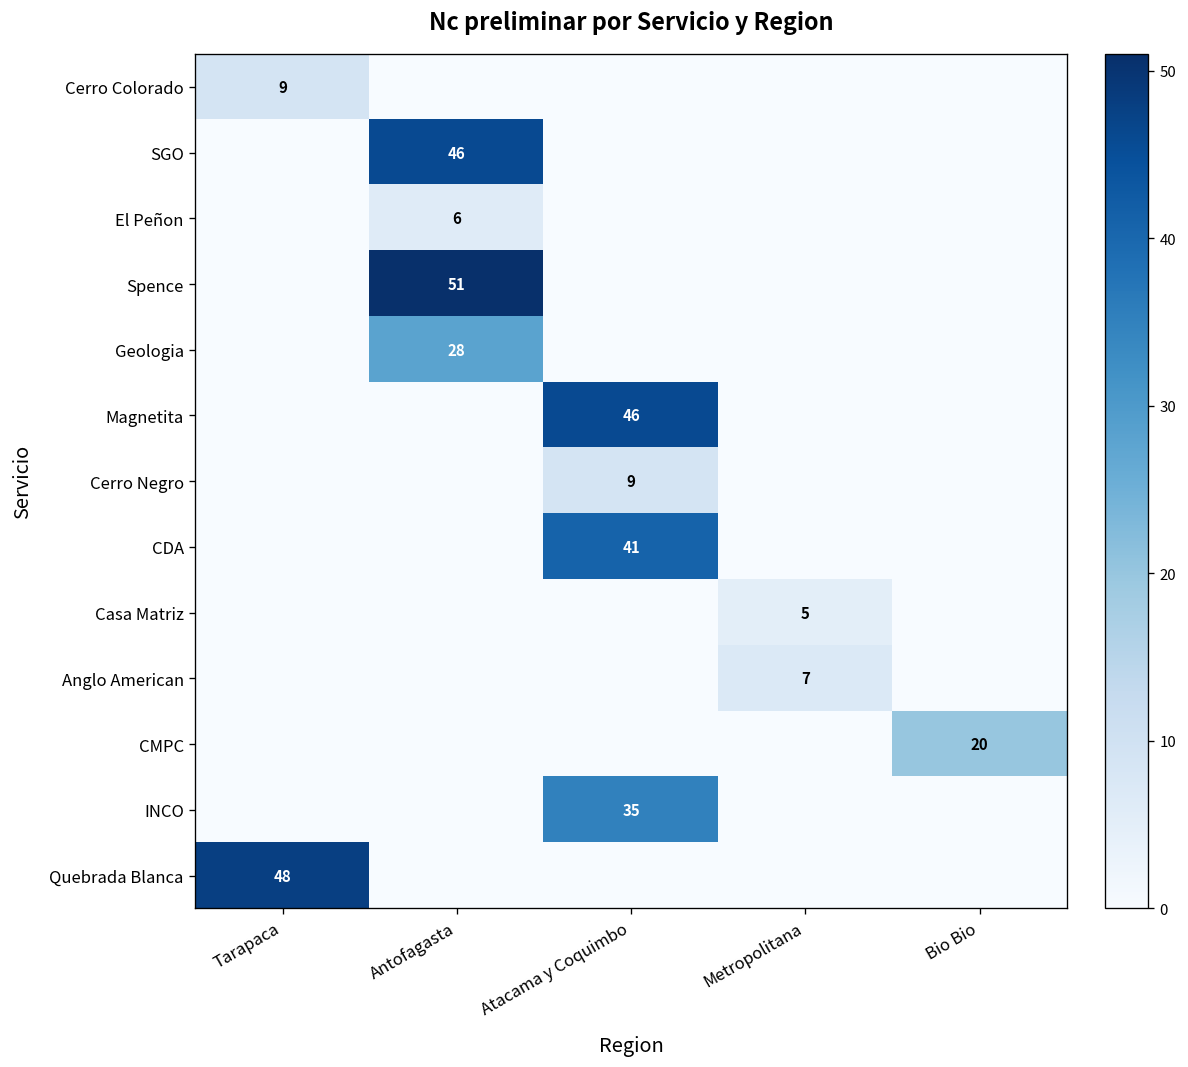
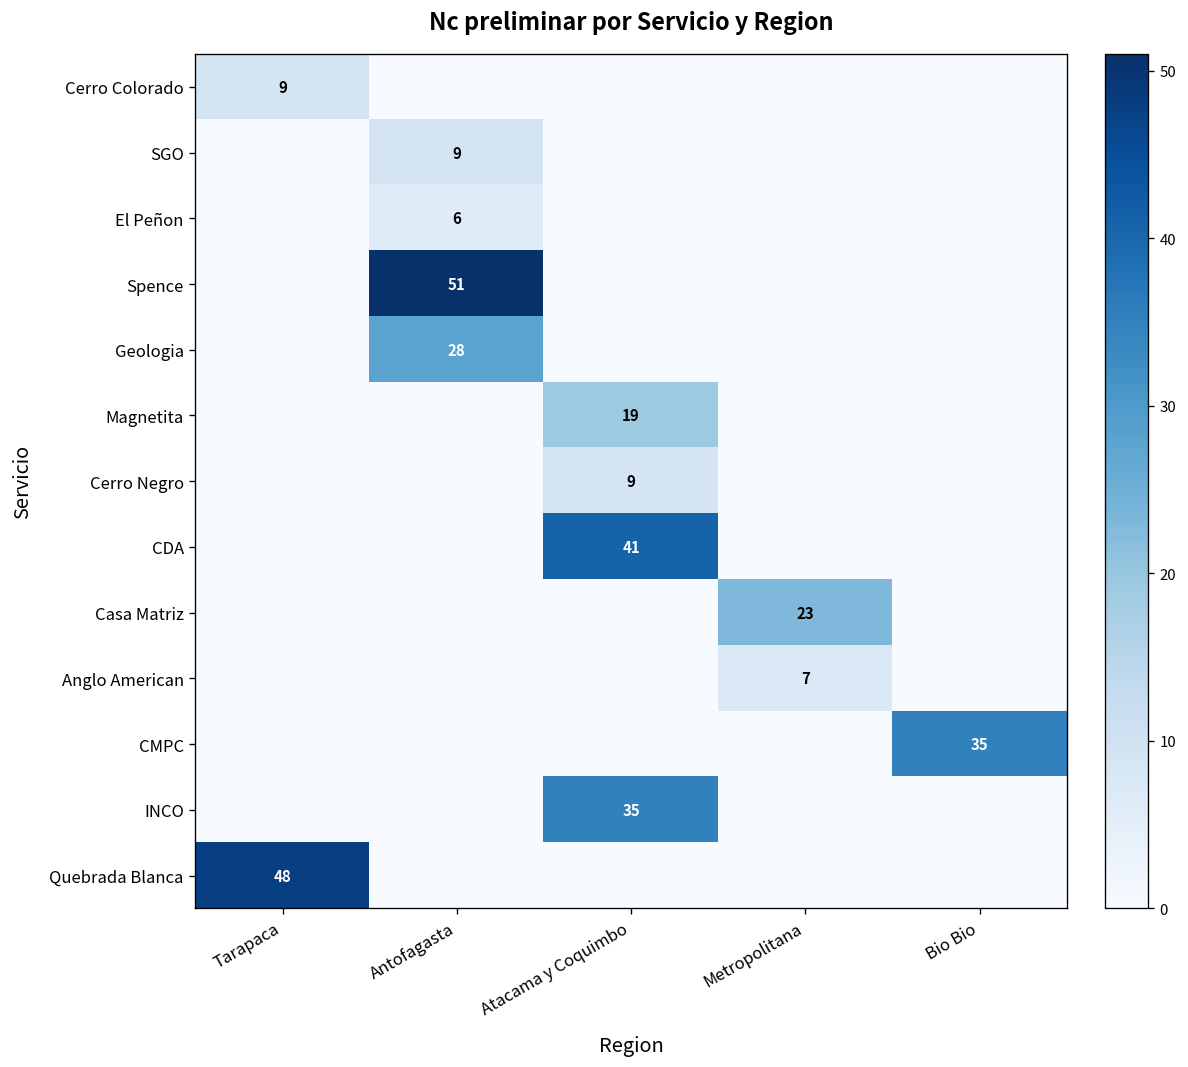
SGO, Antofagasta: 46 -> 9
Magnetita, Atacama y Coquimbo: 46 -> 19
Casa Matriz, Metropolitana: 5 -> 23
CMPC, Bio Bio: 20 -> 35
